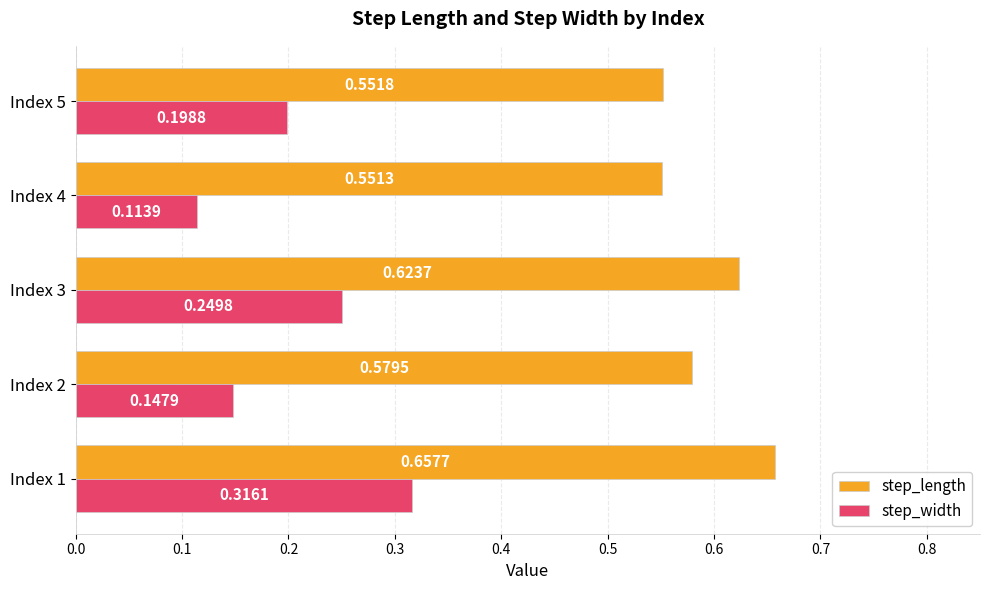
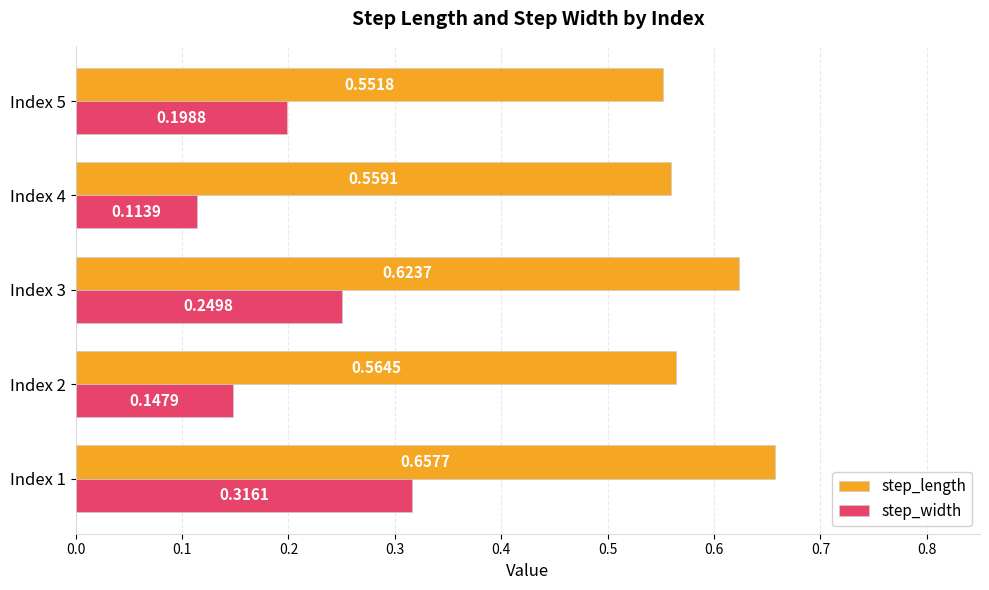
step_length, Index 4: 0.5513 -> 0.5591
step_length, Index 2: 0.5795 -> 0.5645
